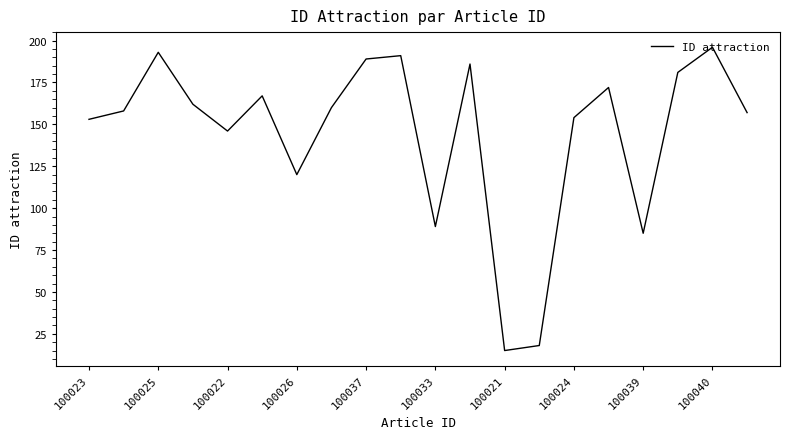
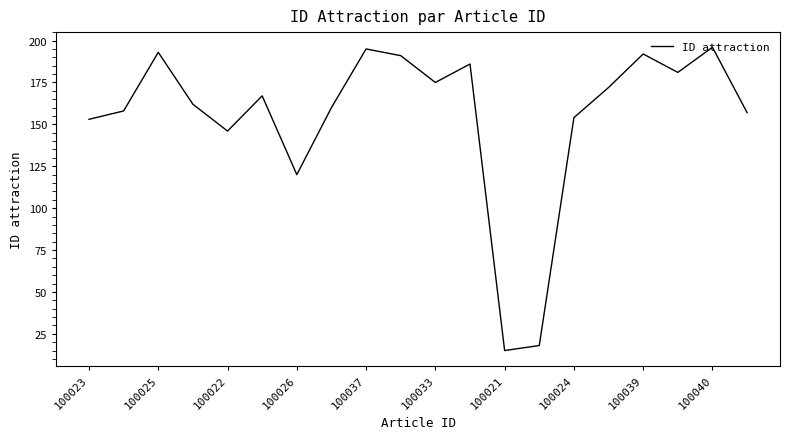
100037: 189 -> 195
100033: 89 -> 175
100039: 85 -> 192
